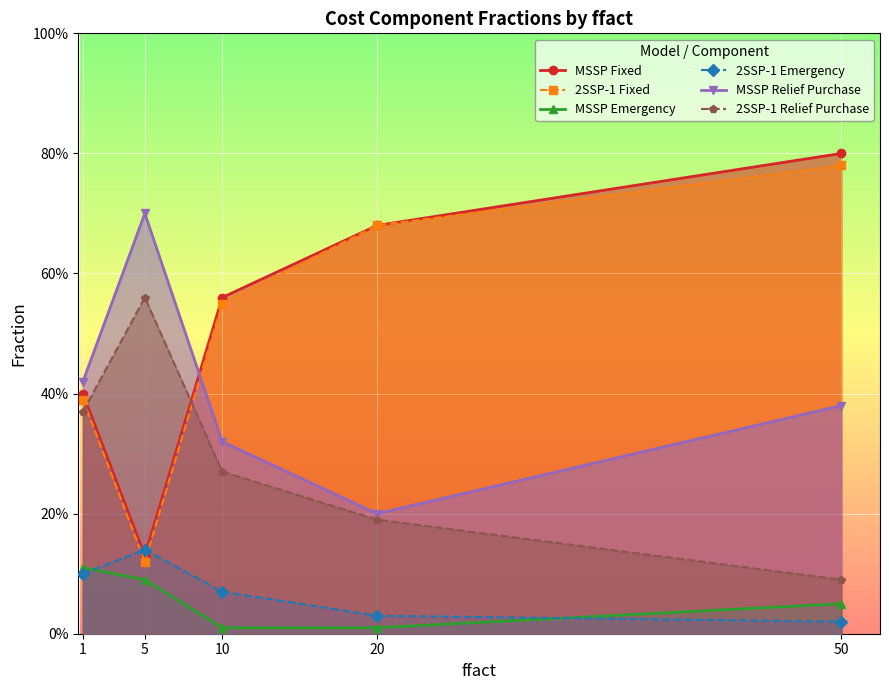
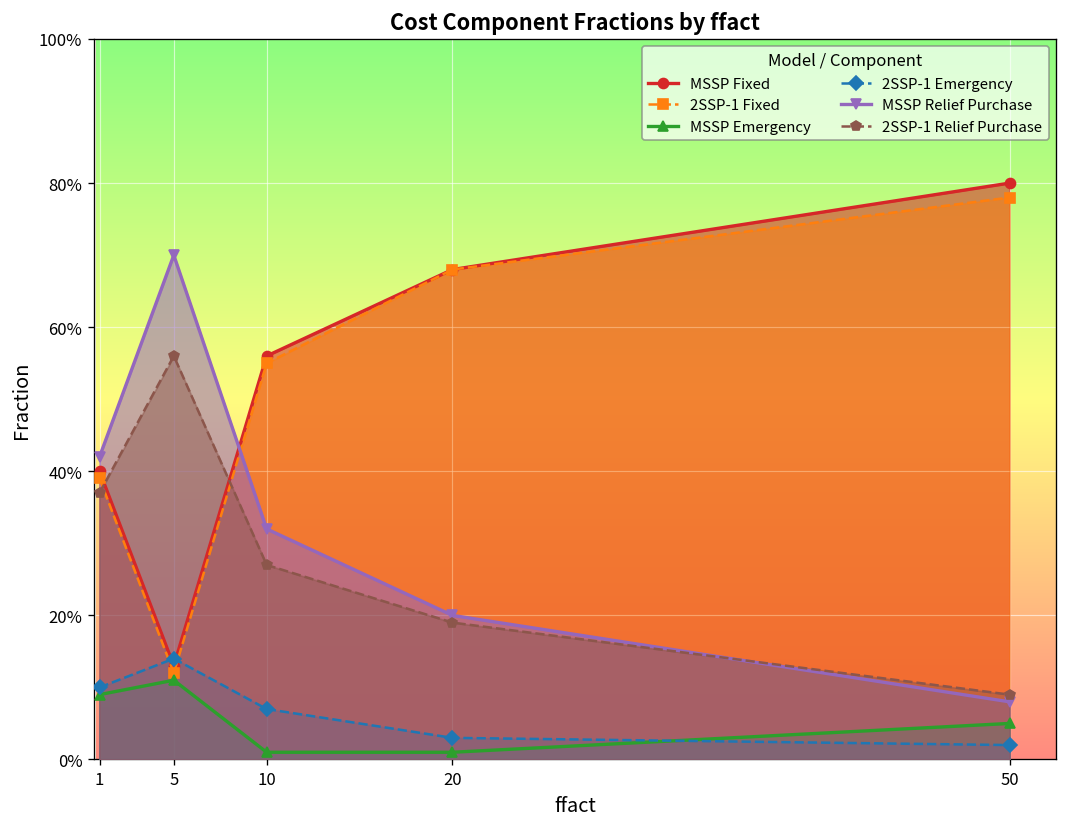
MSSP Emergency, 1: 11% -> 9%
MSSP Emergency, 5: 9% -> 11%
MSSP Relief Purchase, 50: 38% -> 8%
